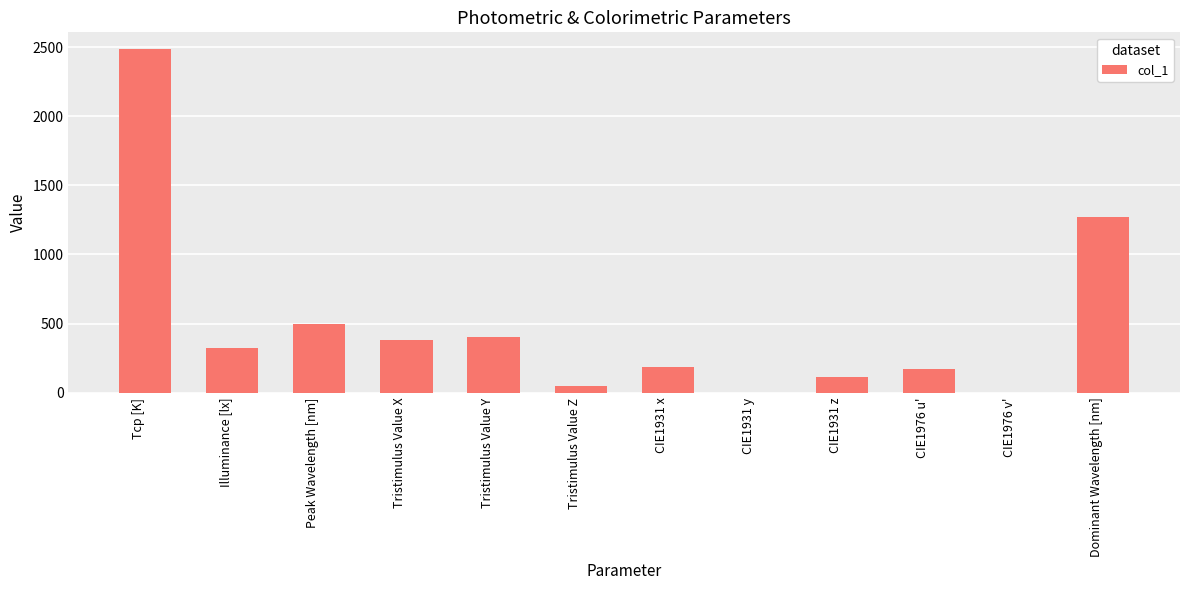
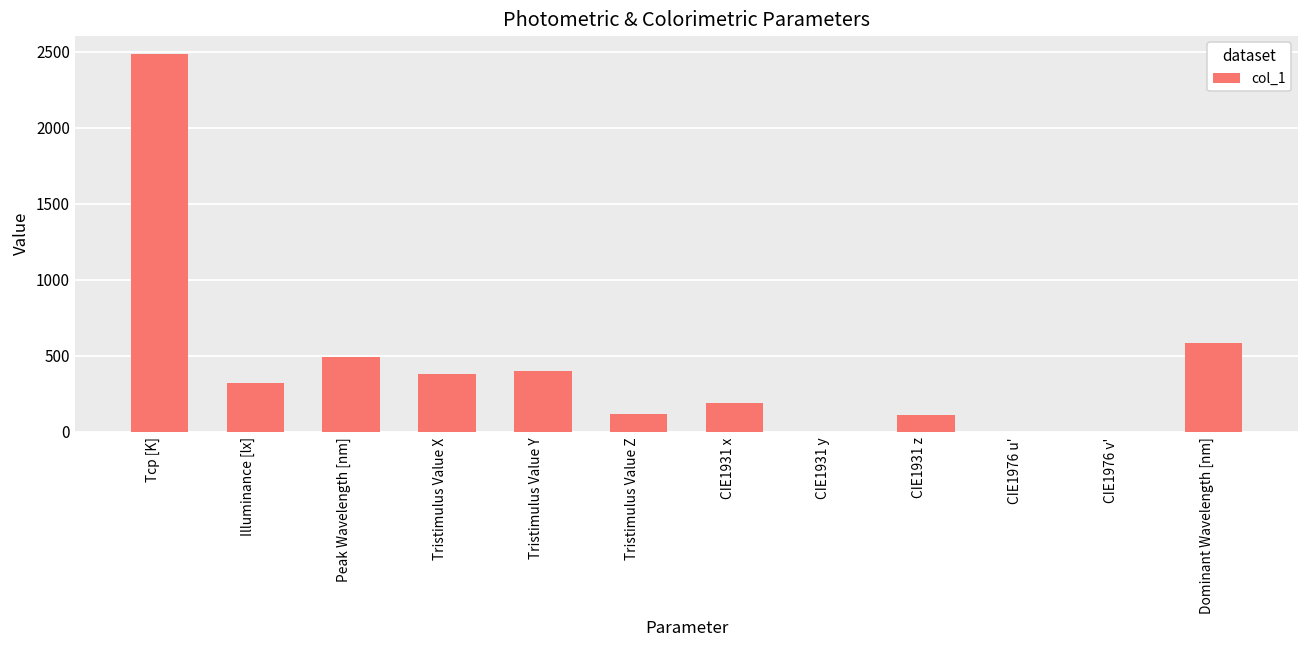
Tristimulus Value Z: 50 -> 120
CIE1976 u': 170 -> 0
Dominant Wavelength [nm]: 1270 -> 590
